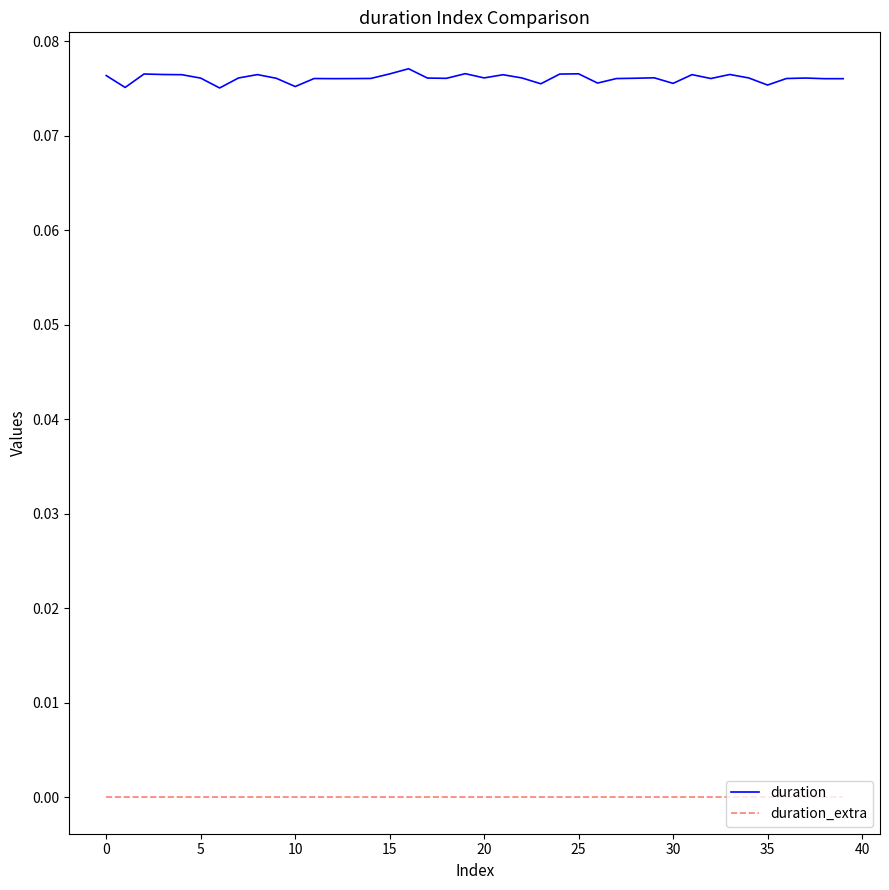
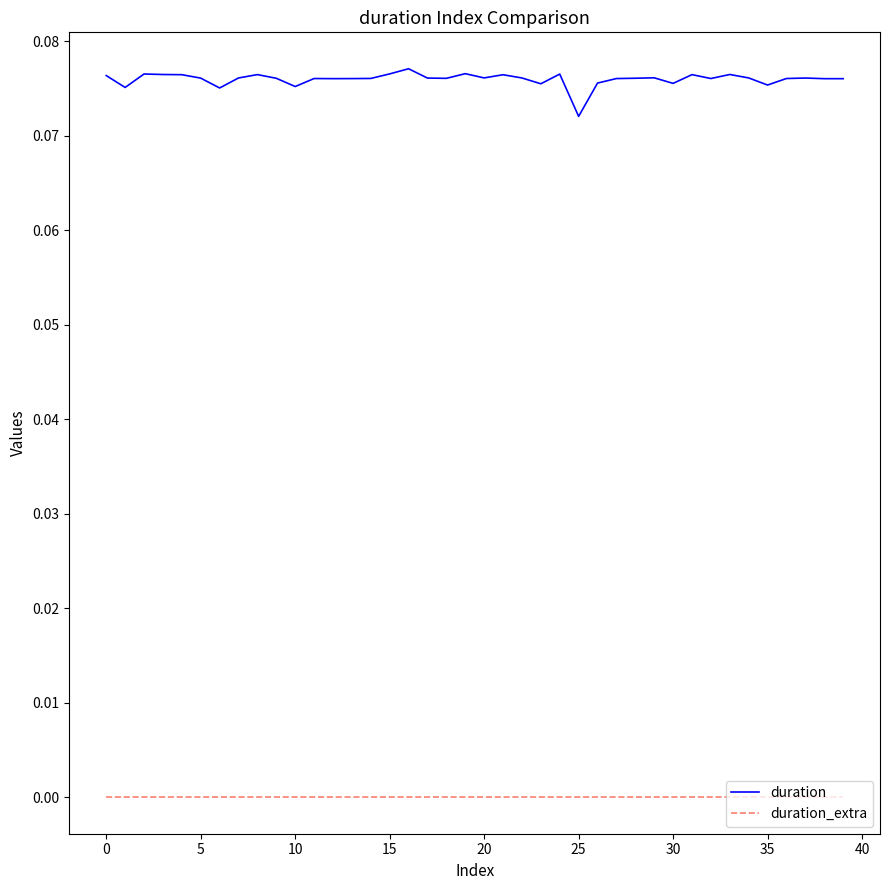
duration, 25: 0.077 -> 0.072
